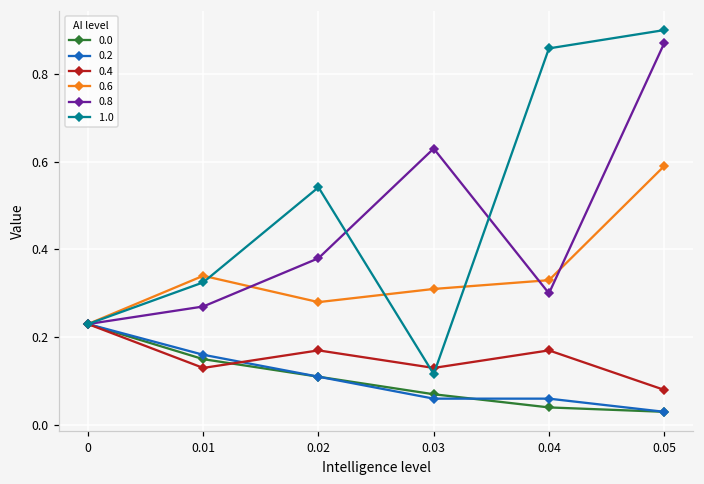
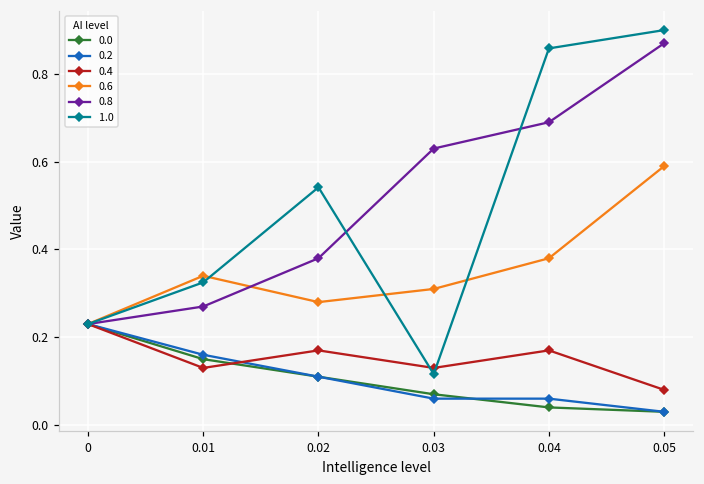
0.6, 0.04: 0.33 -> 0.38
0.8, 0.04: 0.30 -> 0.69
